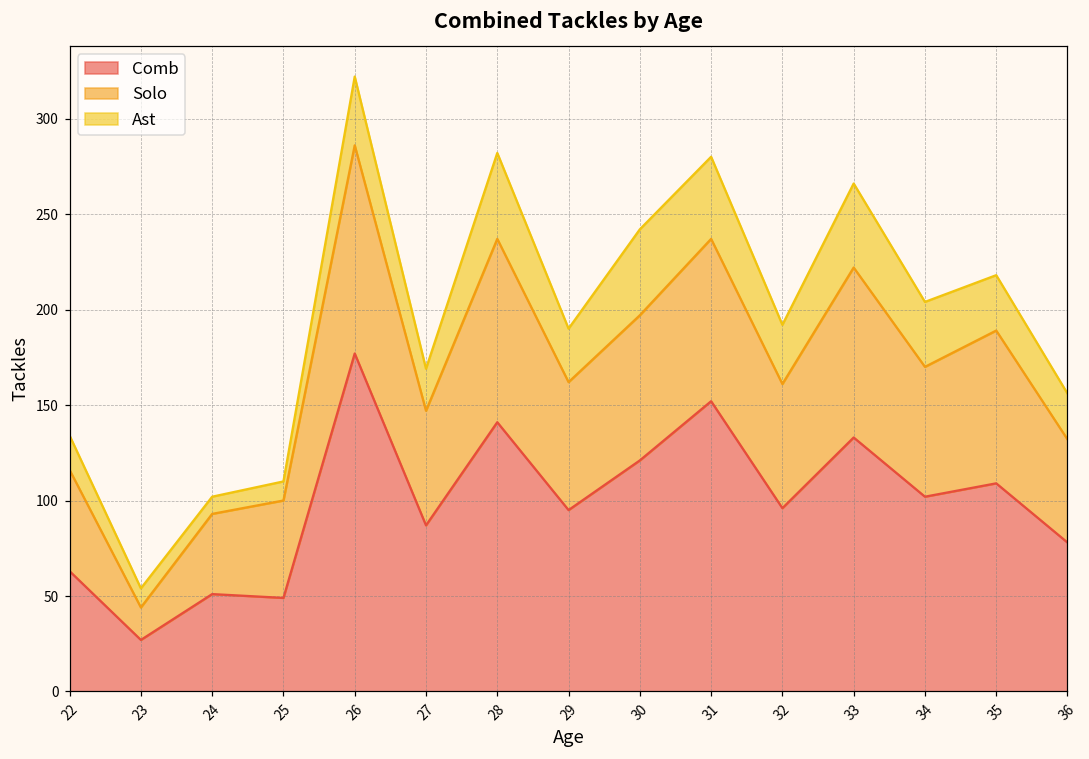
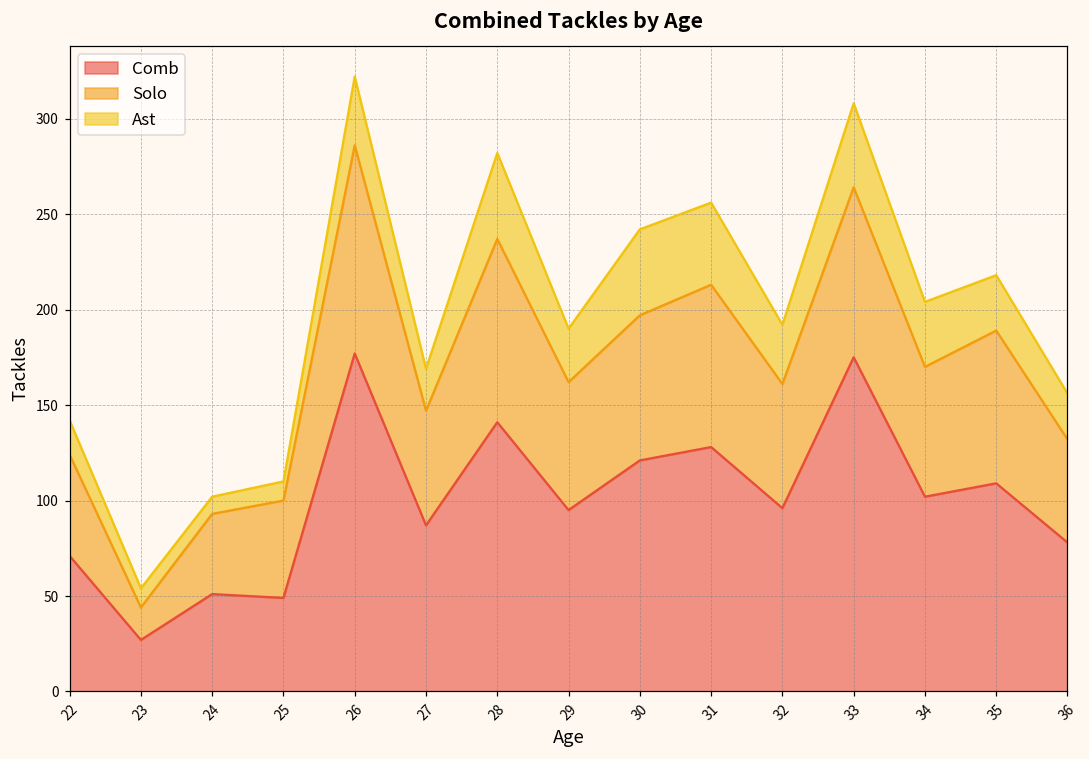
Comb, 22: 63 -> 71
Comb, 31: 152 -> 128
Comb, 33: 133 -> 175
